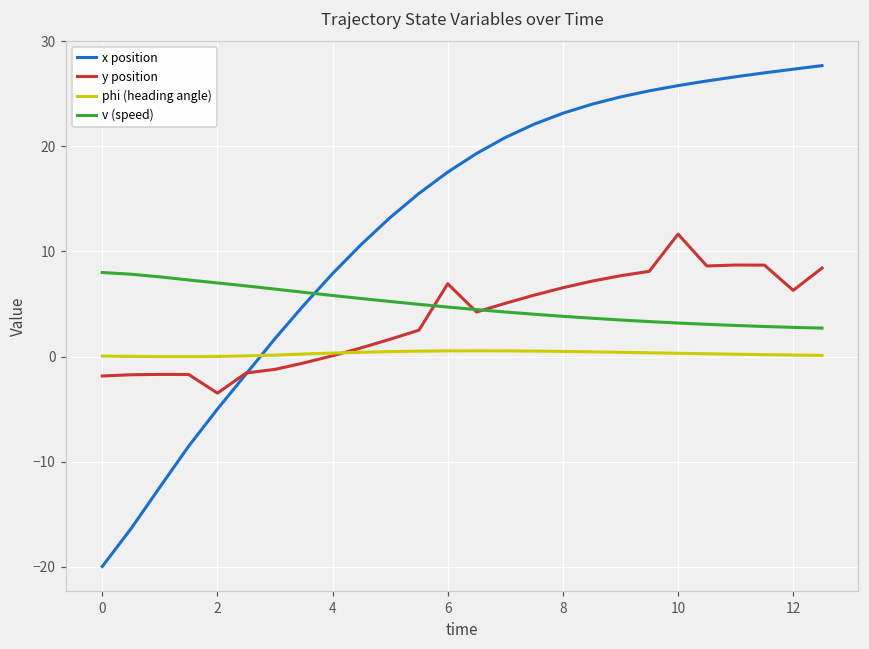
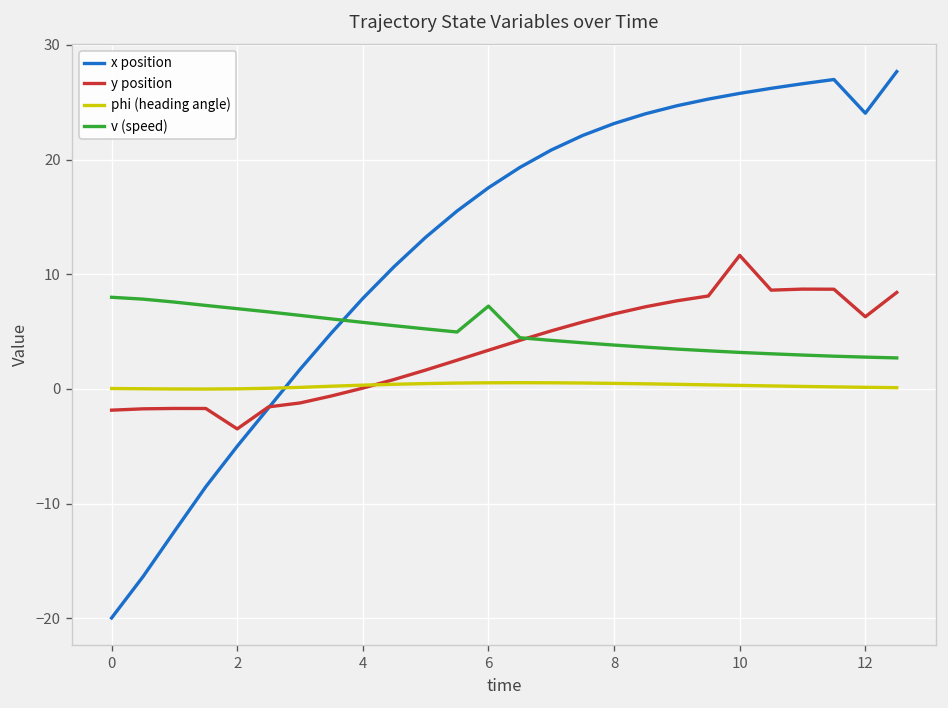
y position, 6: 7 -> 3
v (speed), 6: 5 -> 7
x position, 12: 27 -> 24
